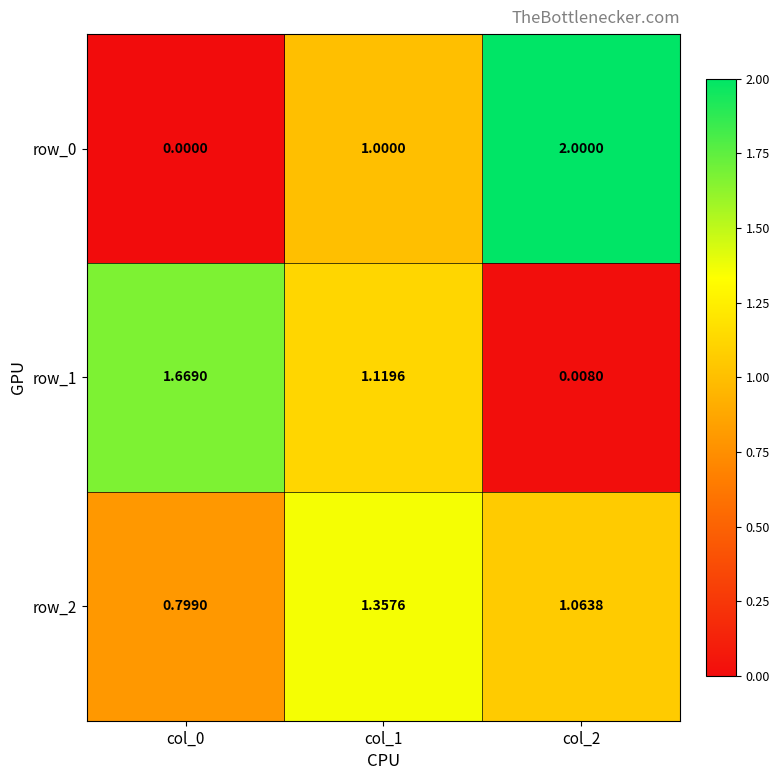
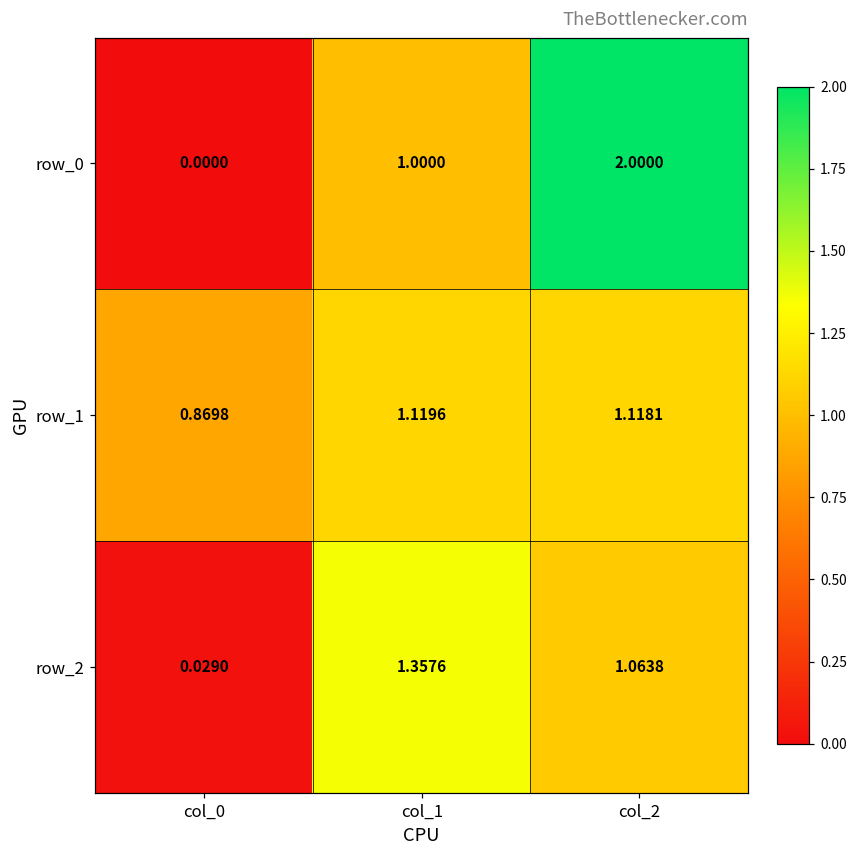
row_1, col_0: 1.6690 -> 0.8698
row_1, col_2: 0.0080 -> 1.1181
row_2, col_0: 0.7990 -> 0.0290
